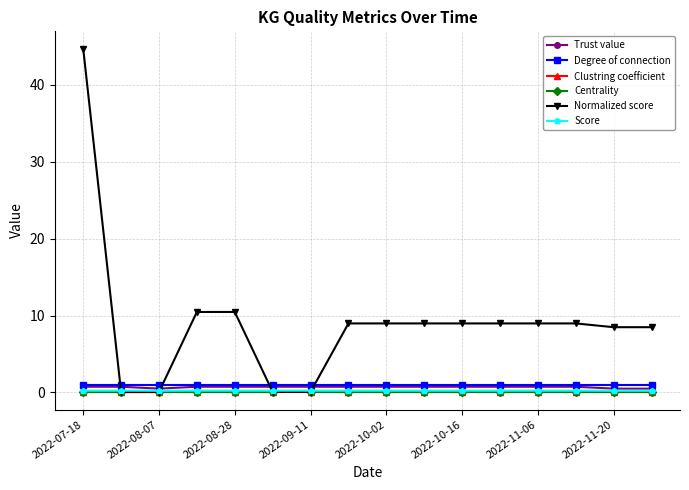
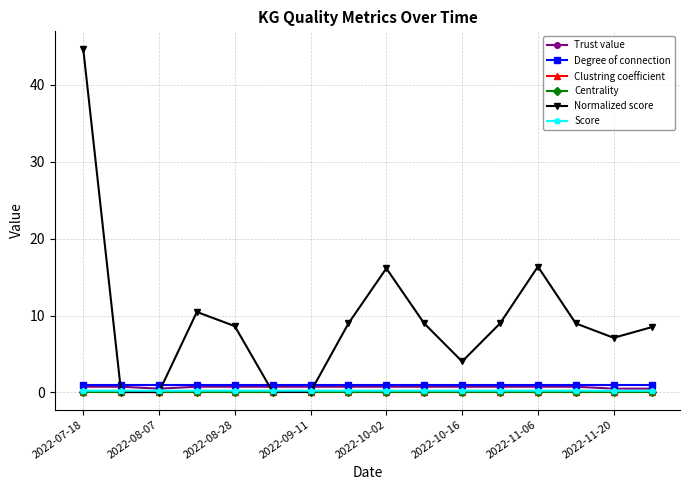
Normalized score, 2022-08-28: 10 -> 9
Normalized score, 2022-10-02: 9 -> 16
Normalized score, 2022-10-16: 9 -> 4
Normalized score, 2022-11-06: 9 -> 16
Normalized score, 2022-11-20: 8 -> 7
